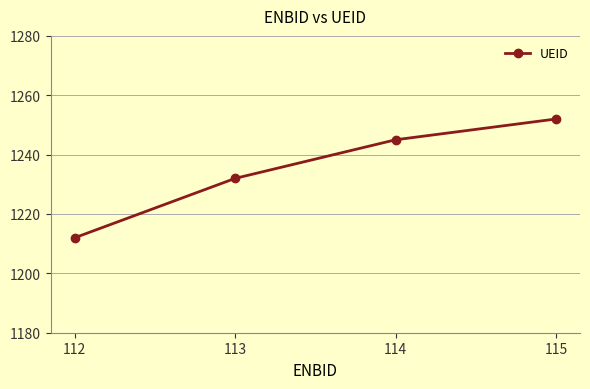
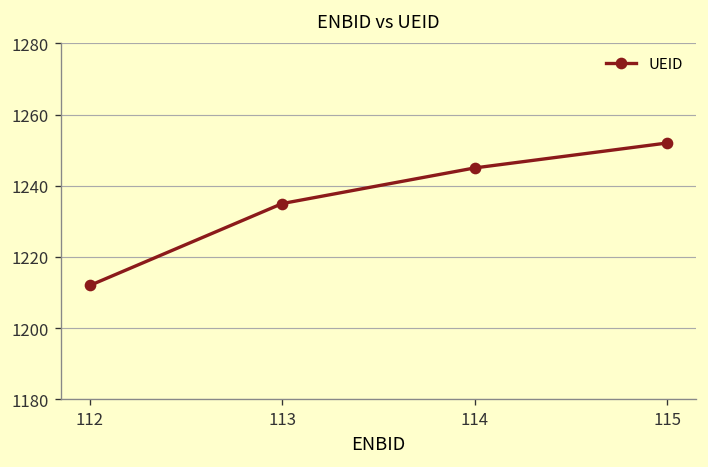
113: 1232 -> 1235
